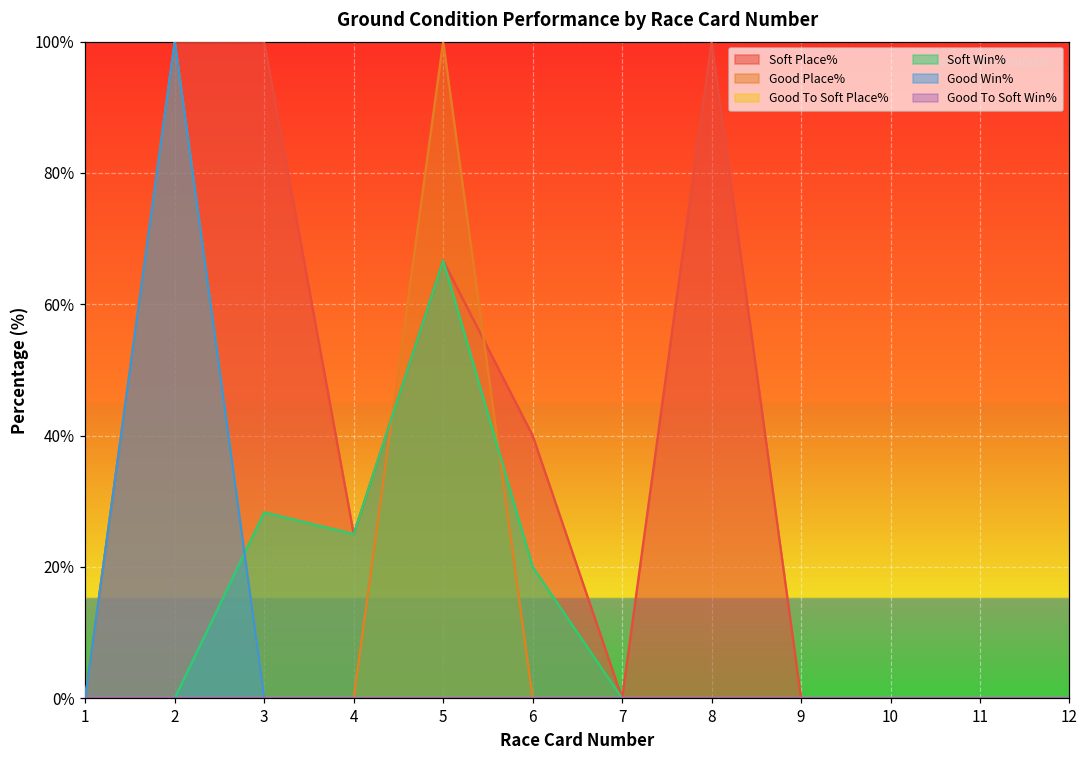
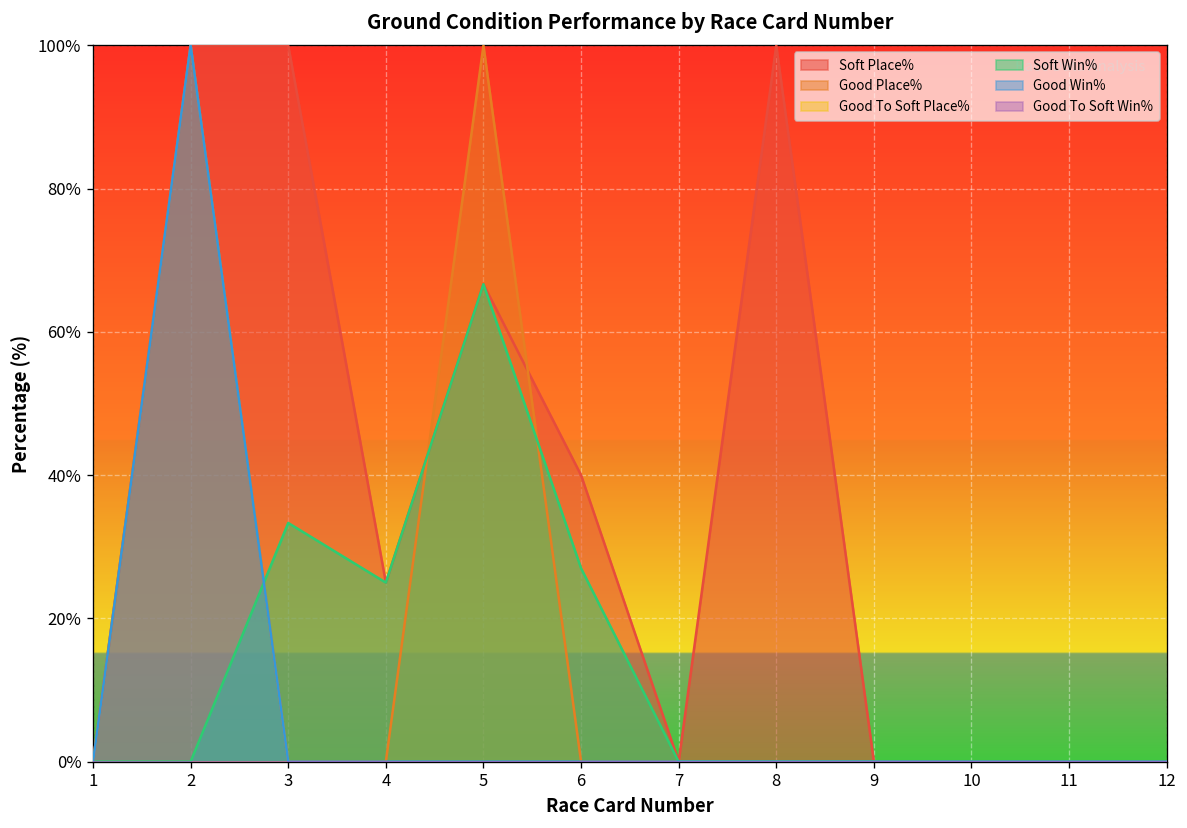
Soft Win%, 3: 28% -> 33%
Soft Win%, 6: 20% -> 27%
